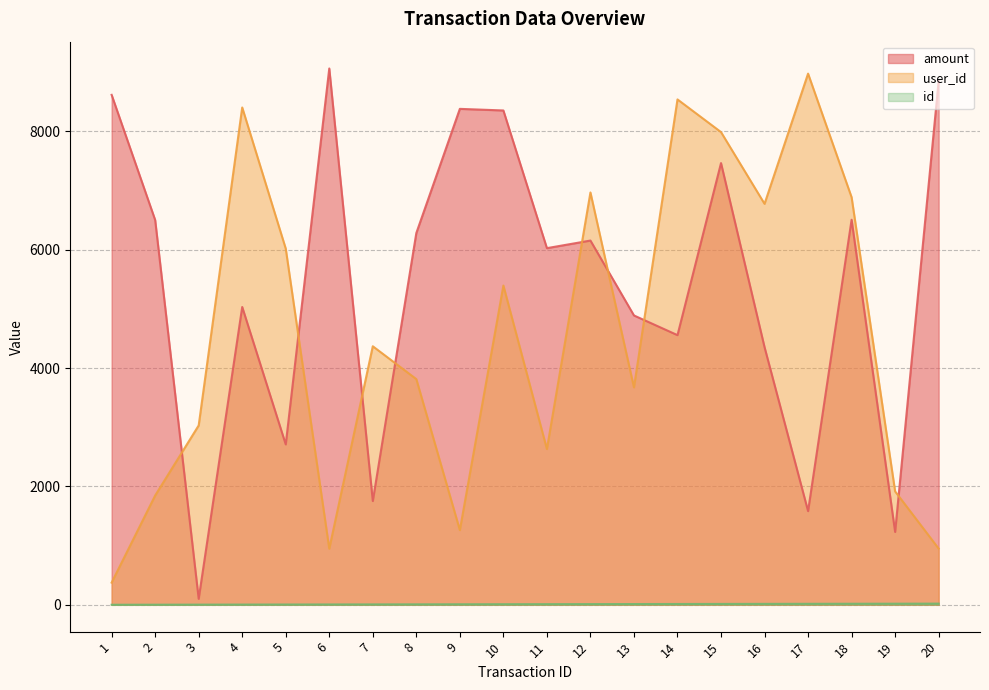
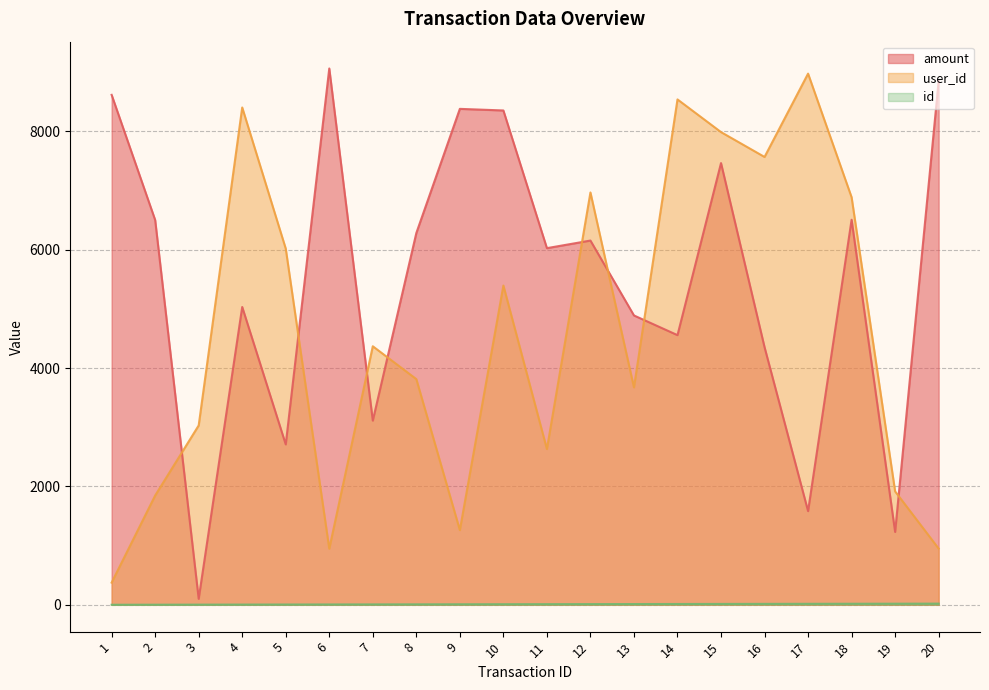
amount, 7: 1800 -> 3100
user_id, 16: 6800 -> 7600
